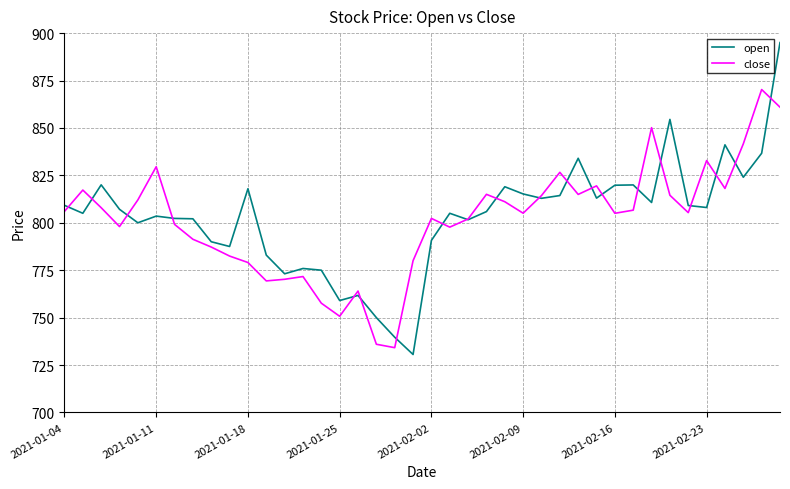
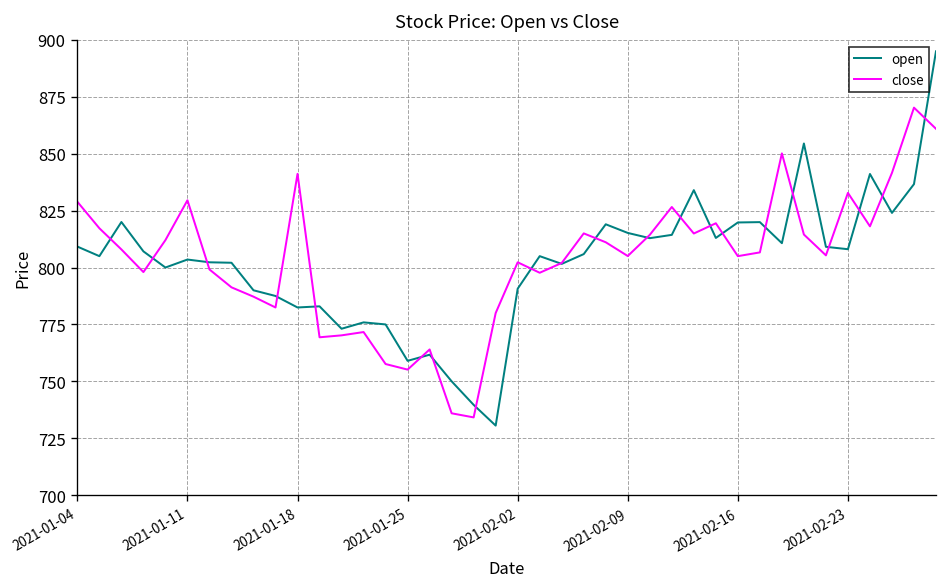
close, 2021-01-04: 806 -> 829
open, 2021-01-18: 818 -> 782
close, 2021-01-18: 779 -> 841
close, 2021-01-25: 751 -> 755
